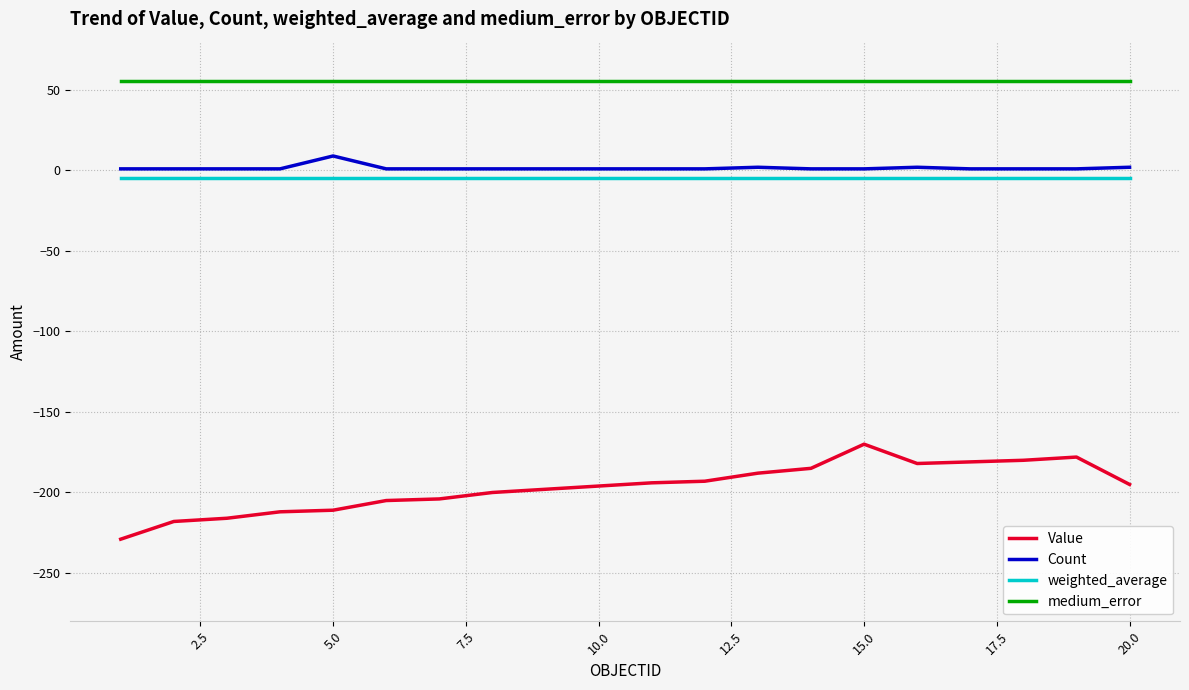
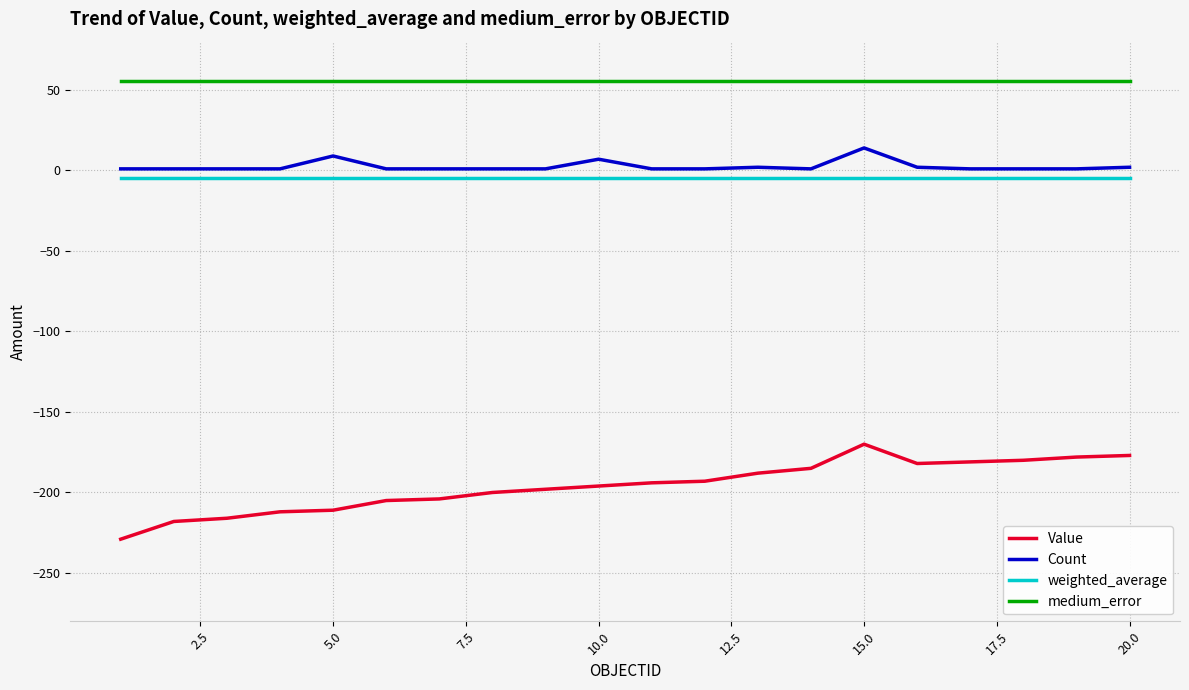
Count, 10.0: 1 -> 7
Count, 15.0: 1 -> 14
Value, 20.0: -195 -> -177
